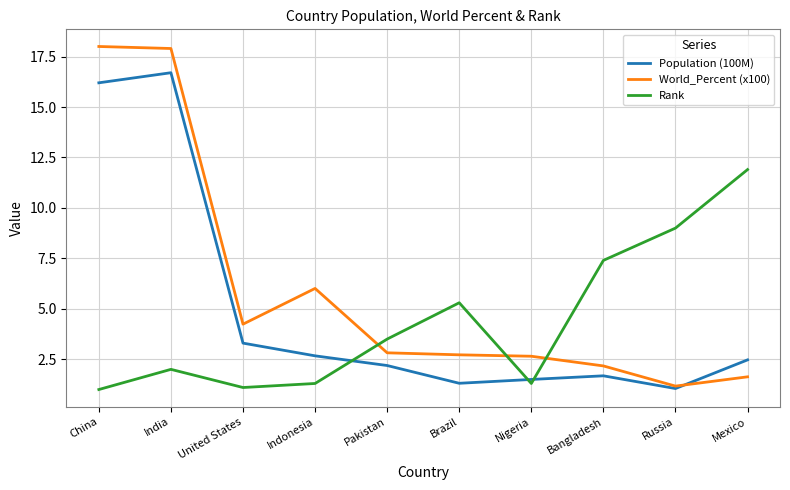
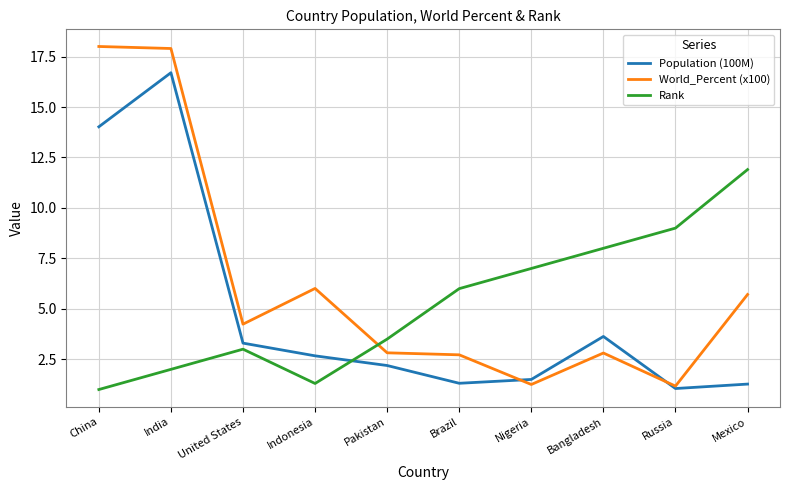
Population (100M), China: 16.2 -> 14.0
Rank, United States: 1.1 -> 3.0
Rank, Brazil: 5.3 -> 6.0
World_Percent (x100), Nigeria: 2.7 -> 1.3
Rank, Nigeria: 1.3 -> 7.0
Population (100M), Bangladesh: 1.7 -> 3.6
World_Percent (x100), Bangladesh: 2.2 -> 2.8
Rank, Bangladesh: 7.4 -> 8.0
Population (100M), Mexico: 2.5 -> 1.3
World_Percent (x100), Mexico: 1.6 -> 5.7
